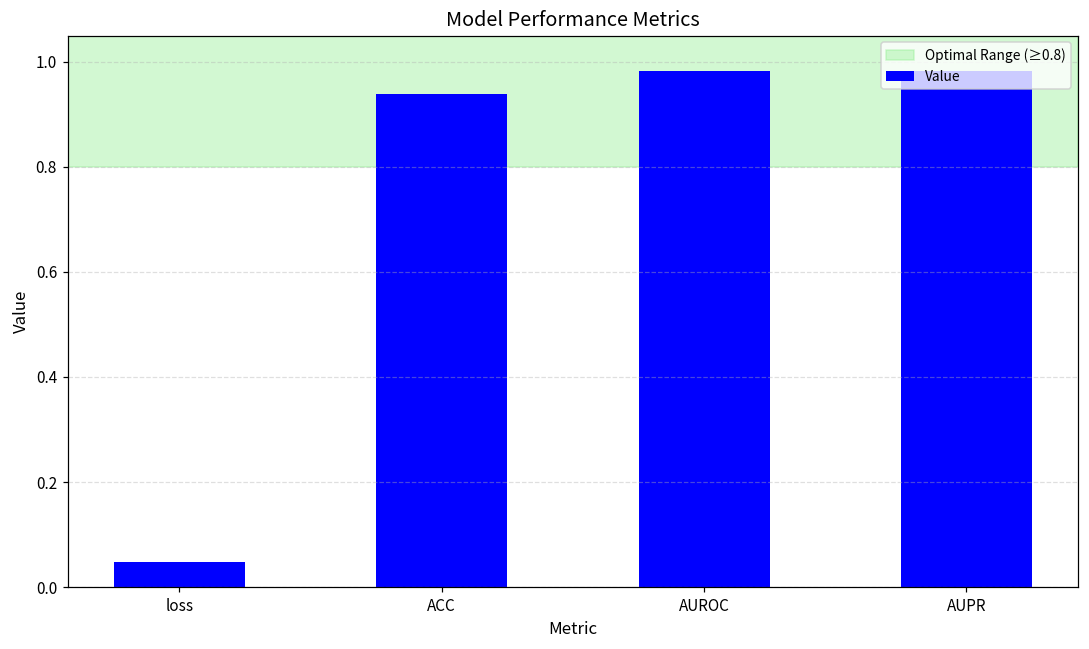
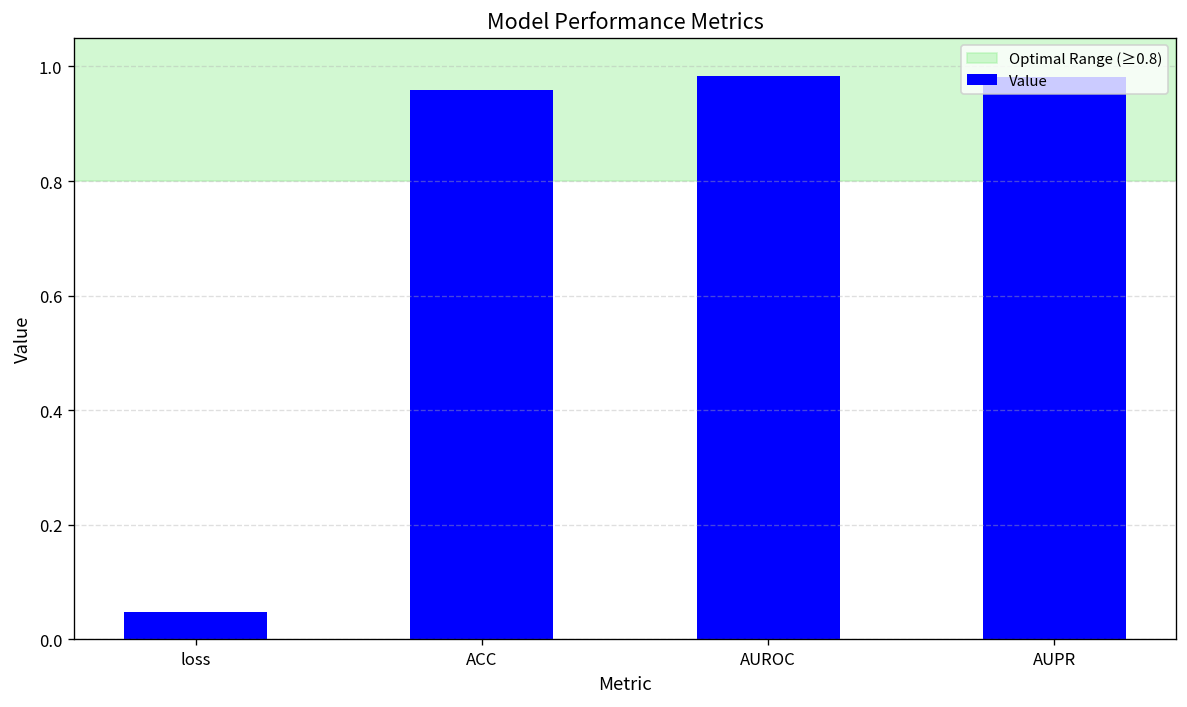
ACC: 0.94 -> 0.96
